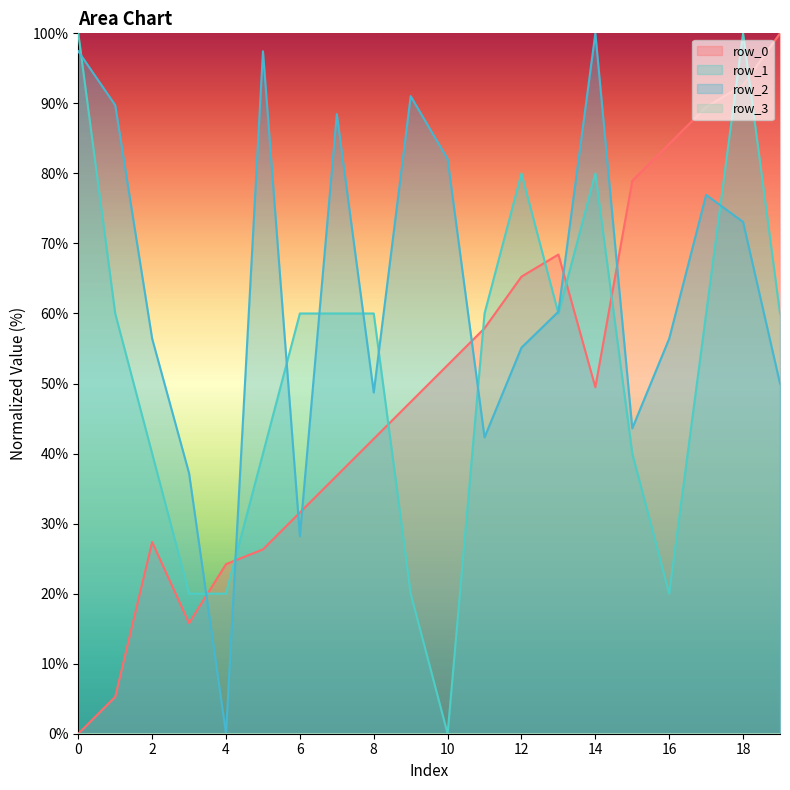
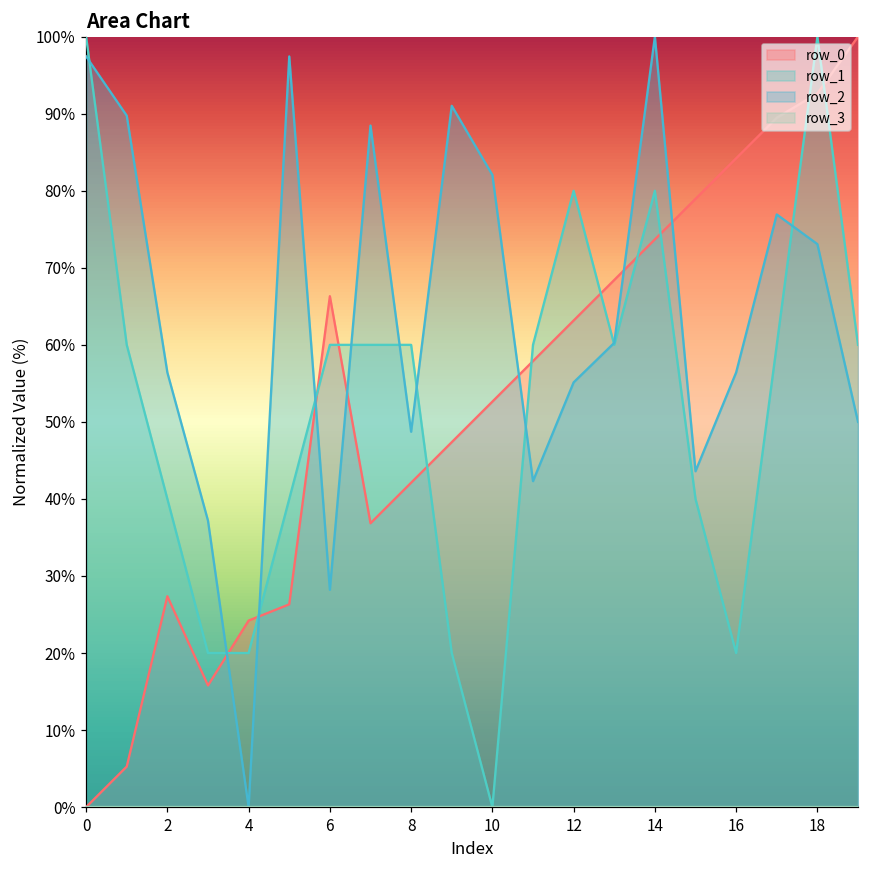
row_0, 6: 32% -> 66%
row_0, 12: 65% -> 63%
row_0, 14: 49% -> 74%
